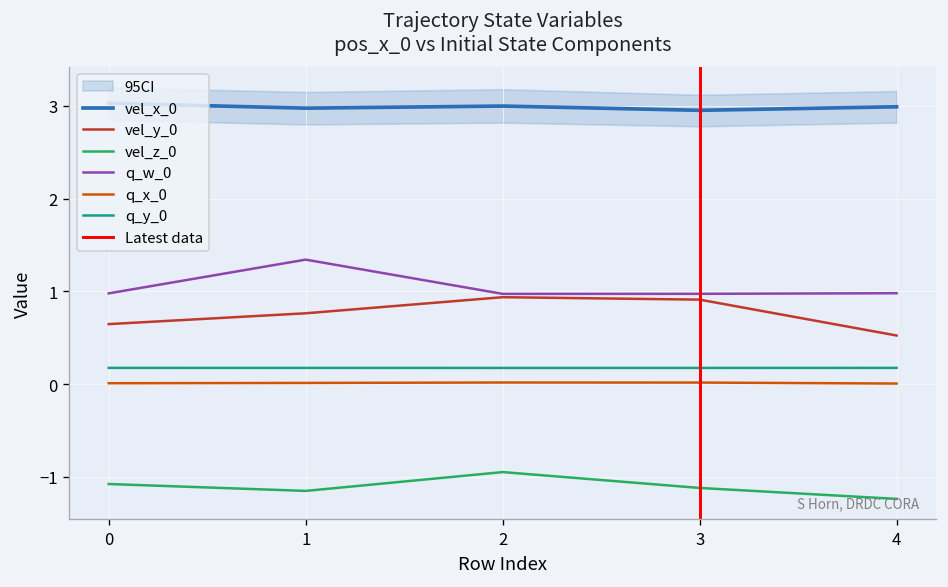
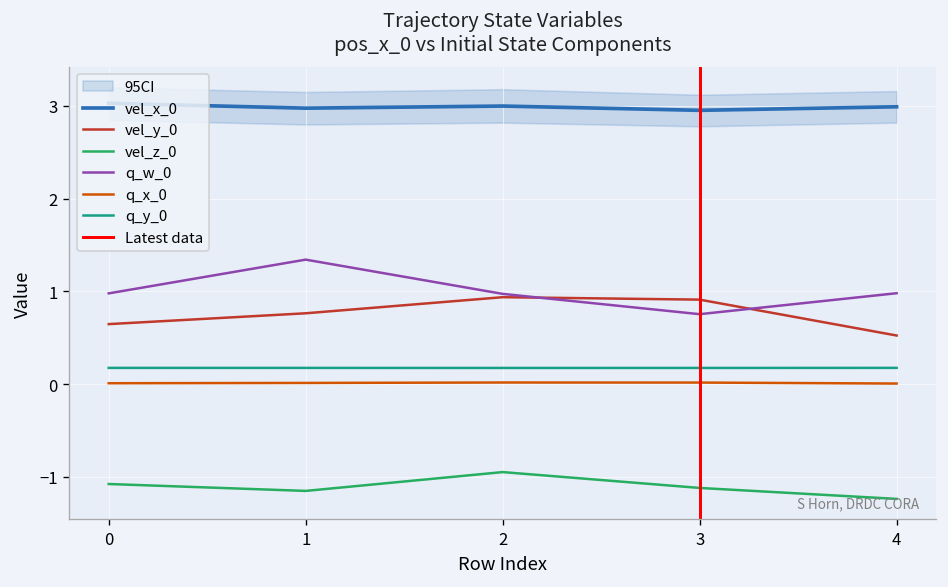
q_w_0, 3: 1.0 -> 0.8
